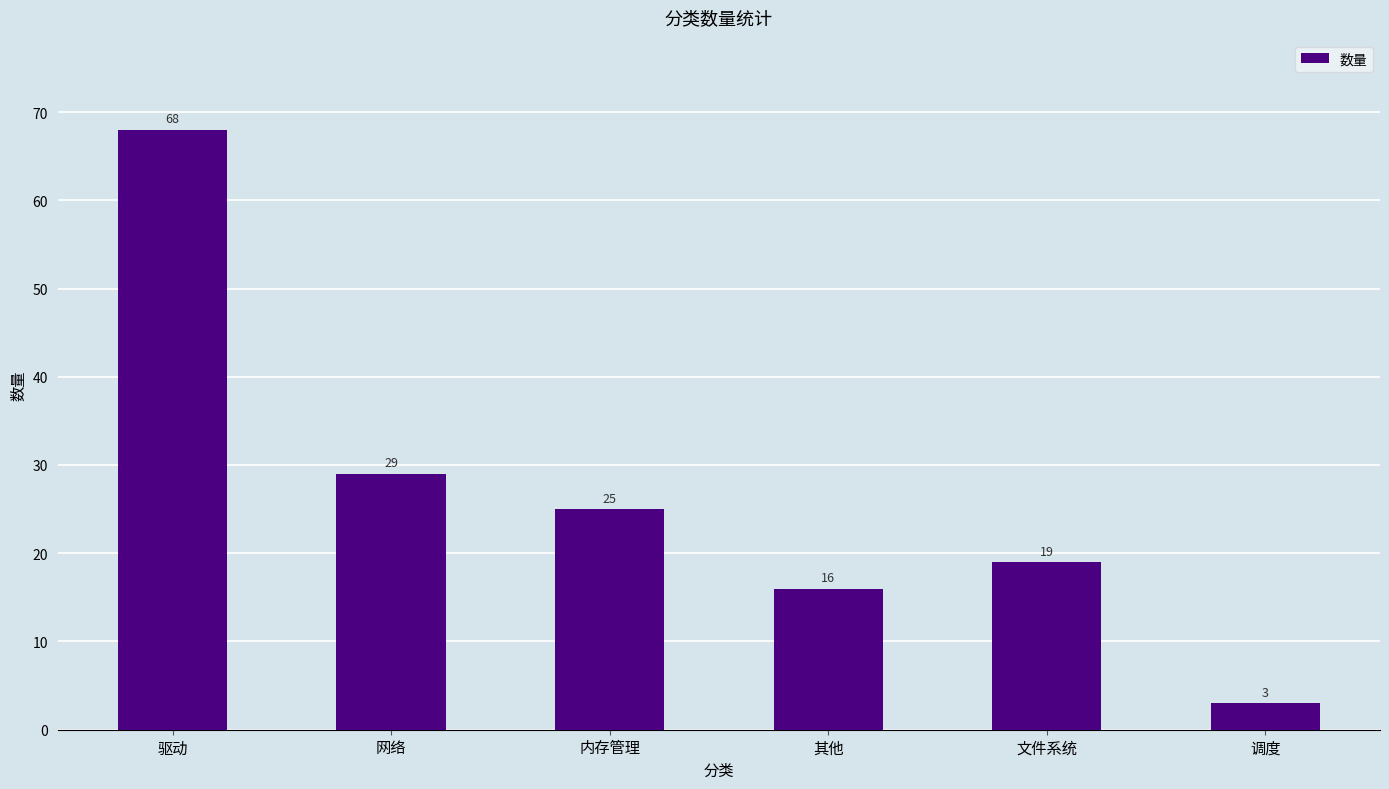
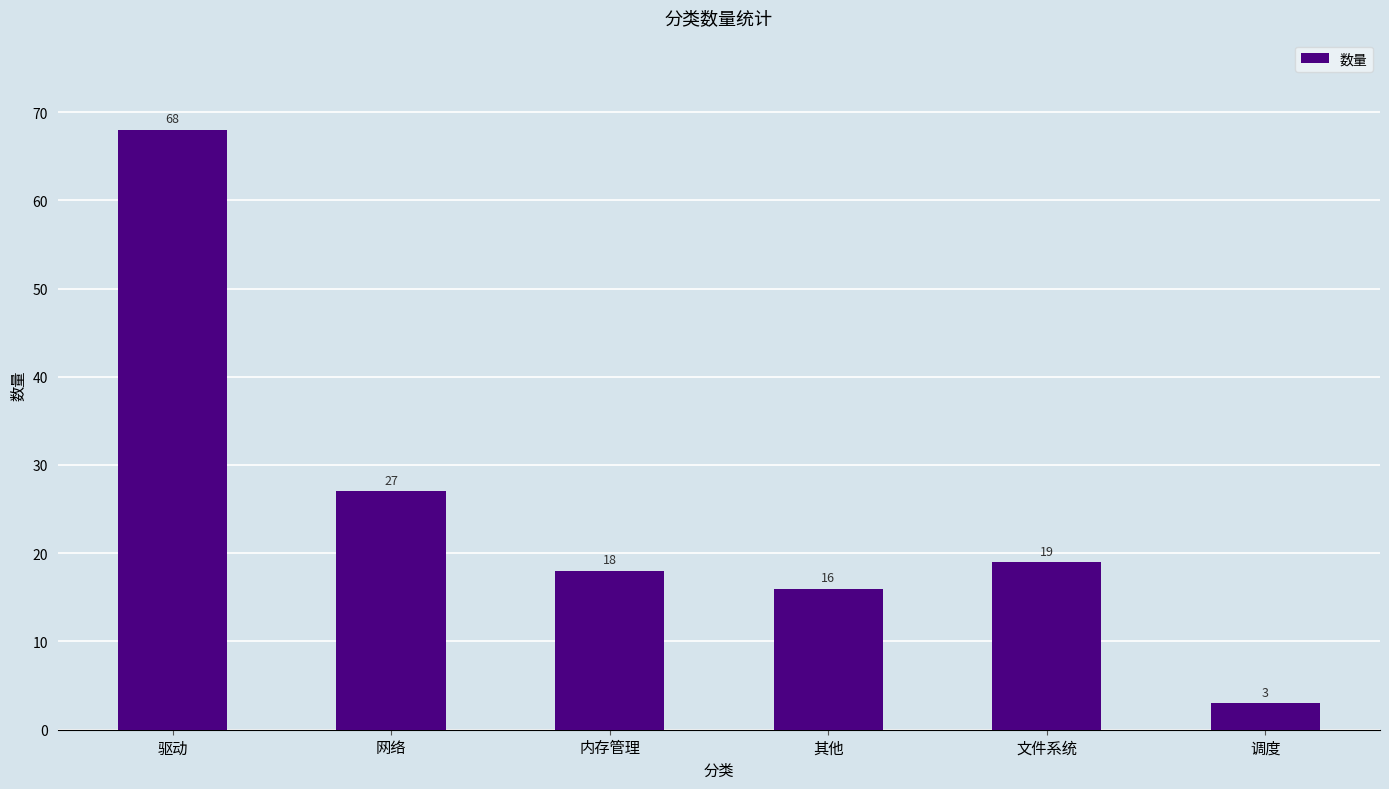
网络: 29 -> 27
内存管理: 25 -> 18
